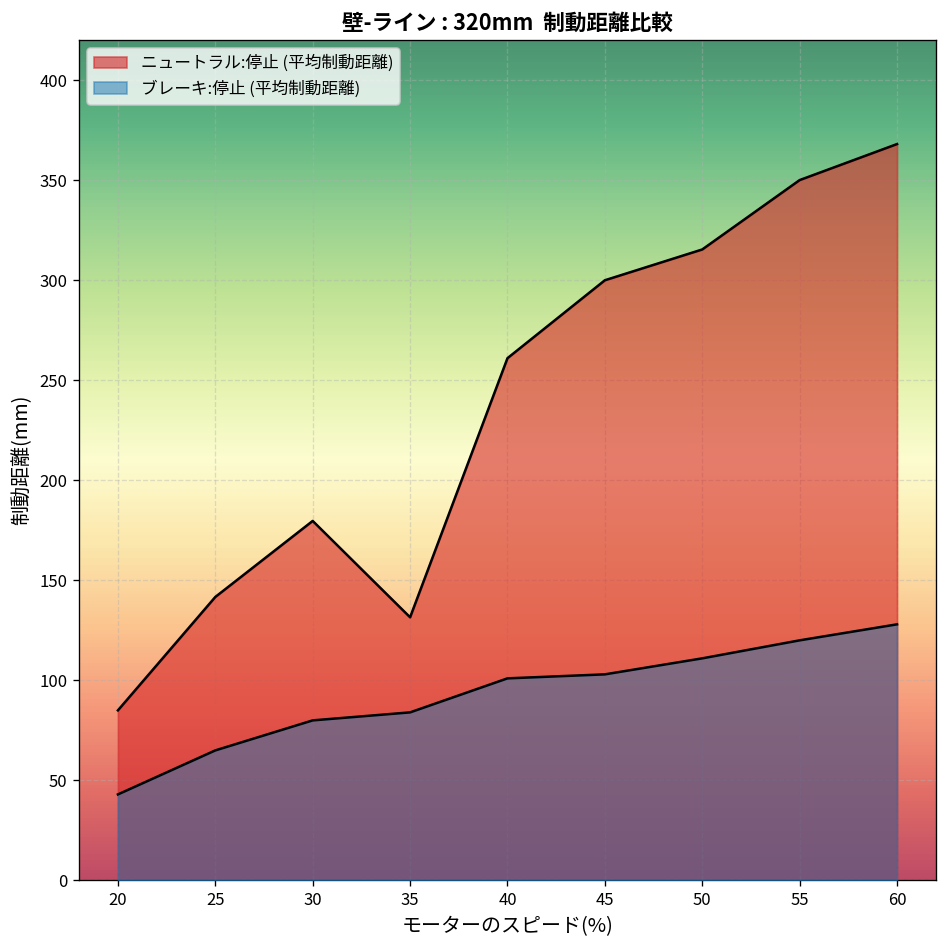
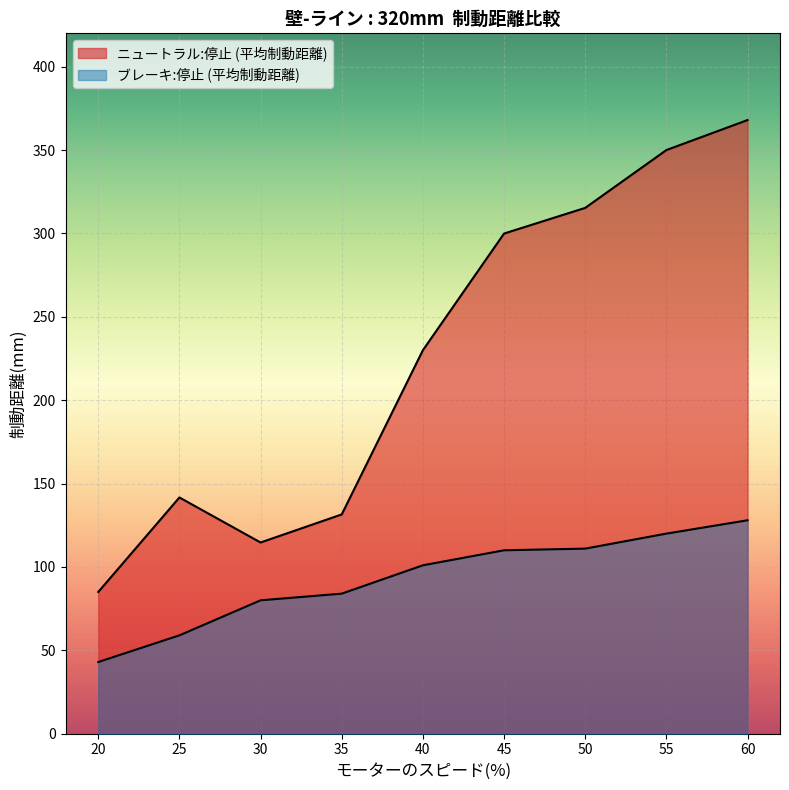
ブレーキ:停止 (平均制動距離), 25: 65 -> 59
ニュートラル:停止 (平均制動距離), 30: 180 -> 115
ニュートラル:停止 (平均制動距離), 40: 261 -> 230
ブレーキ:停止 (平均制動距離), 45: 103 -> 110
